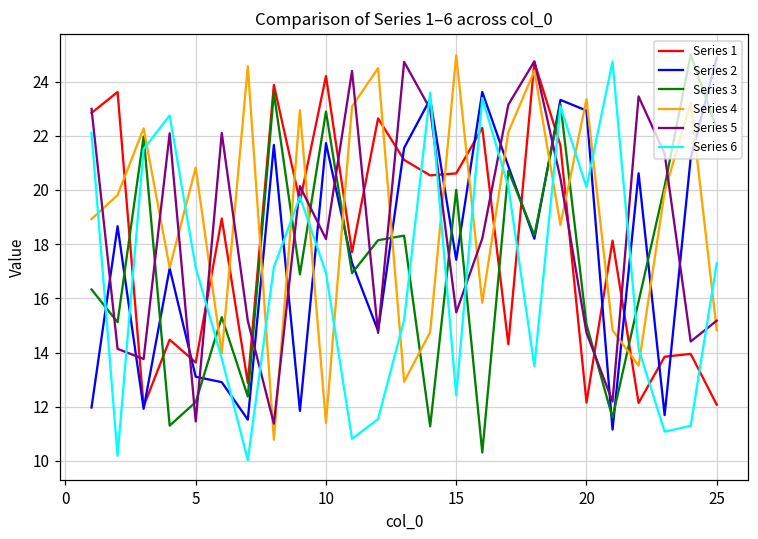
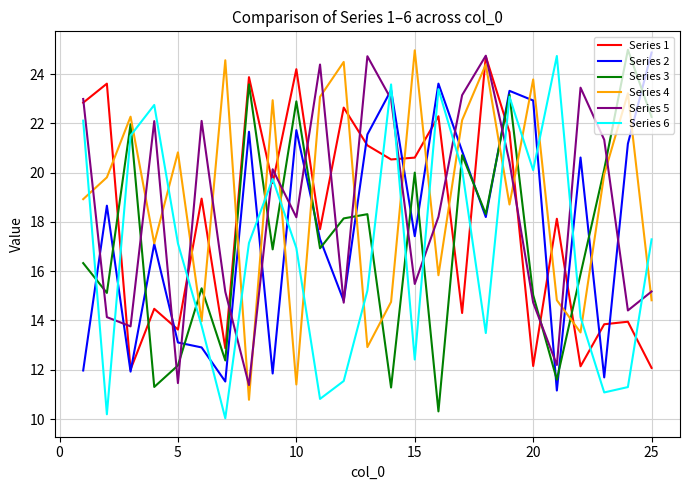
Series 4, 20: 23.3 -> 23.8
